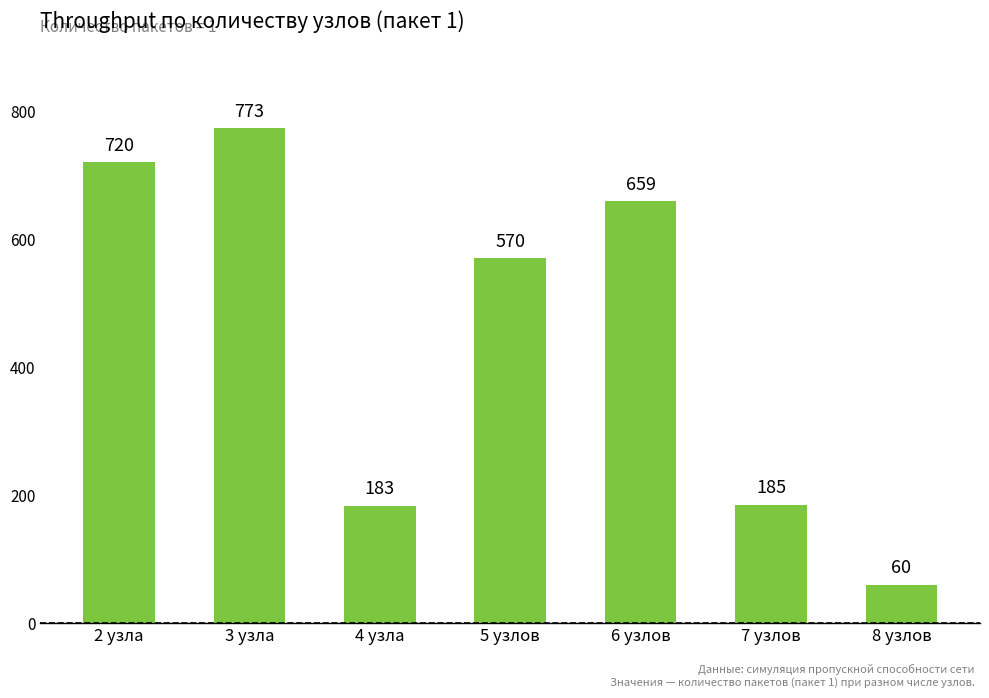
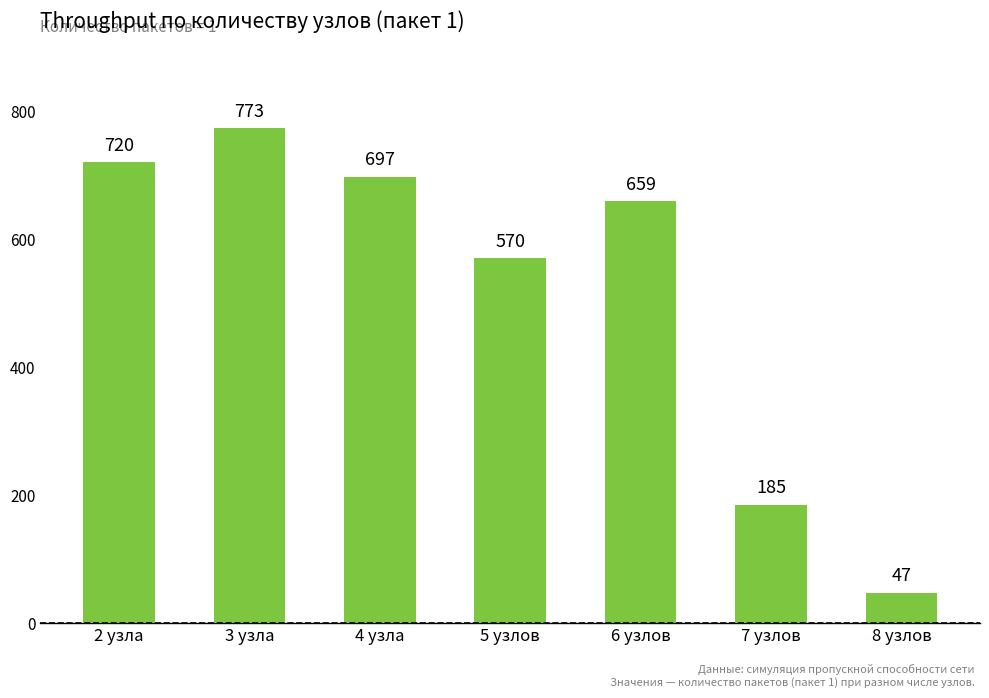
4 узла: 183 -> 697
8 узлов: 60 -> 47
